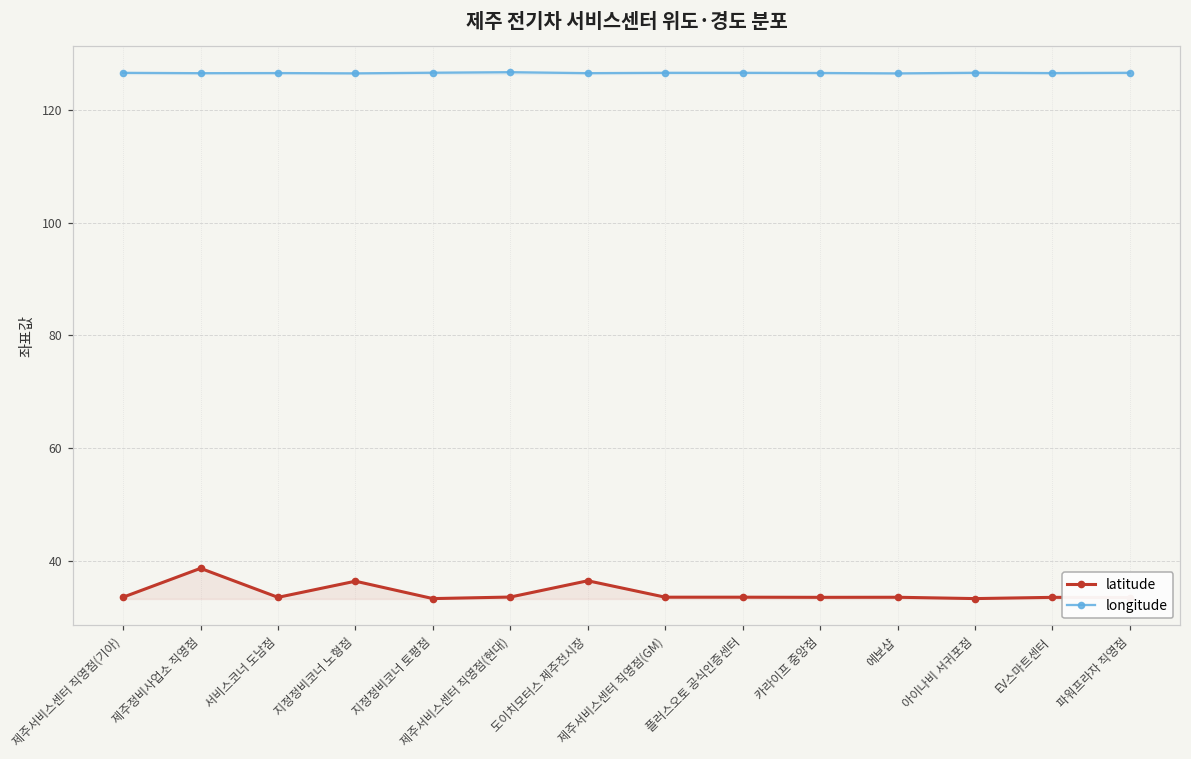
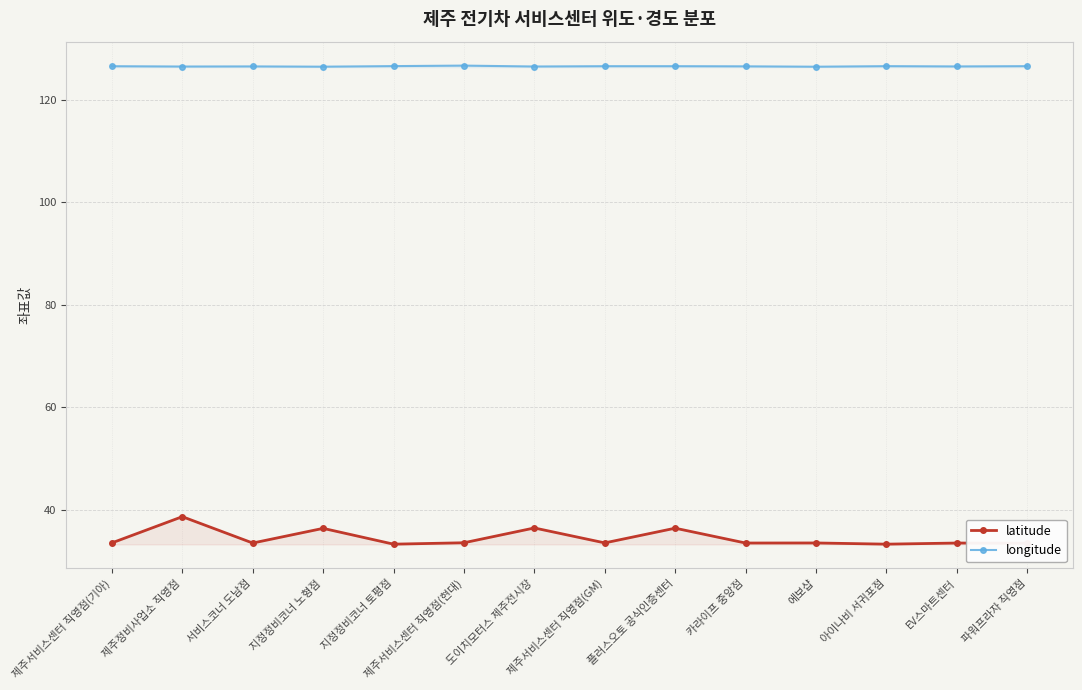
latitude, 플러스오토 공식인증센터: 34 -> 36
